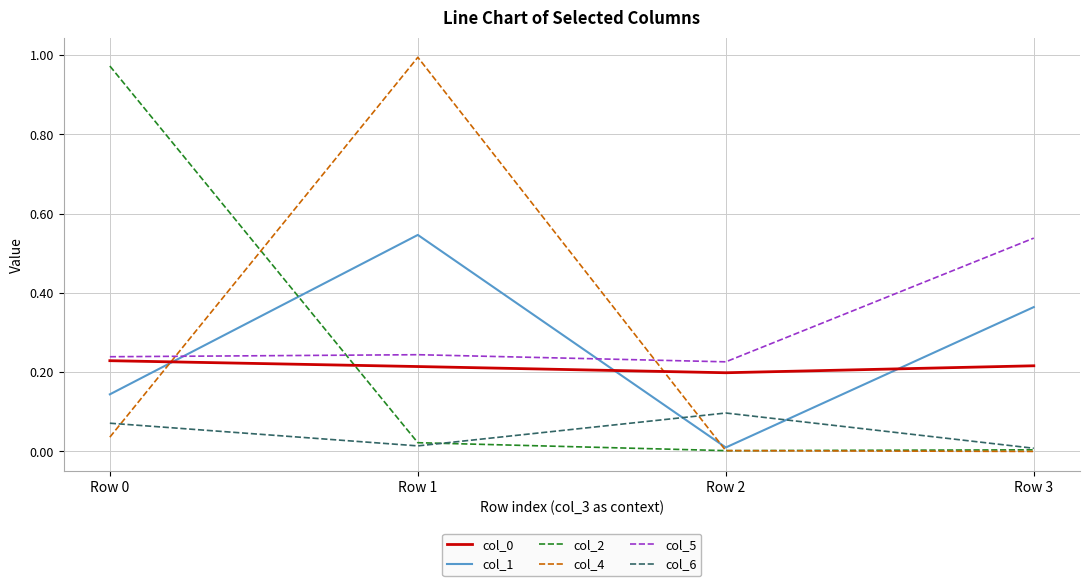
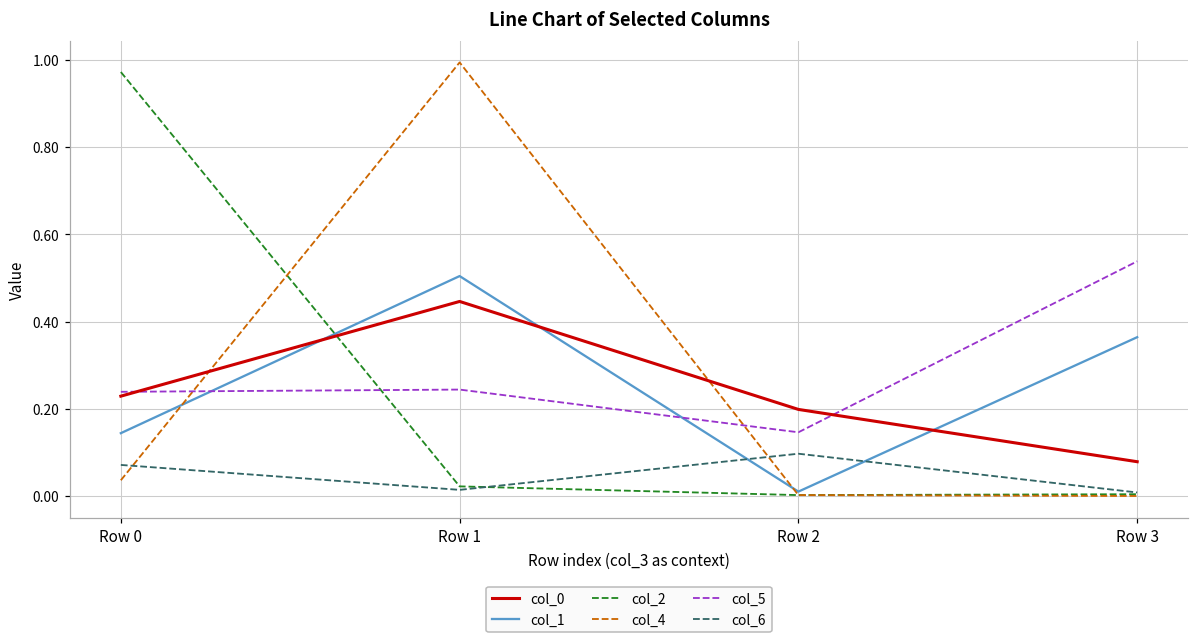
col_0, Row 1: 0.21 -> 0.45
col_1, Row 1: 0.55 -> 0.50
col_5, Row 2: 0.23 -> 0.15
col_0, Row 3: 0.22 -> 0.08
